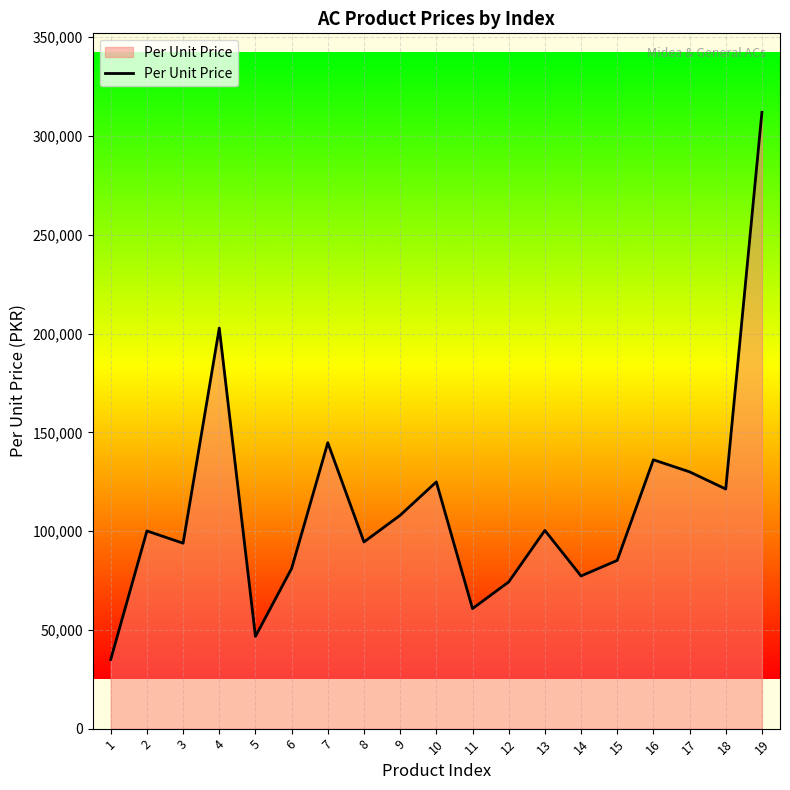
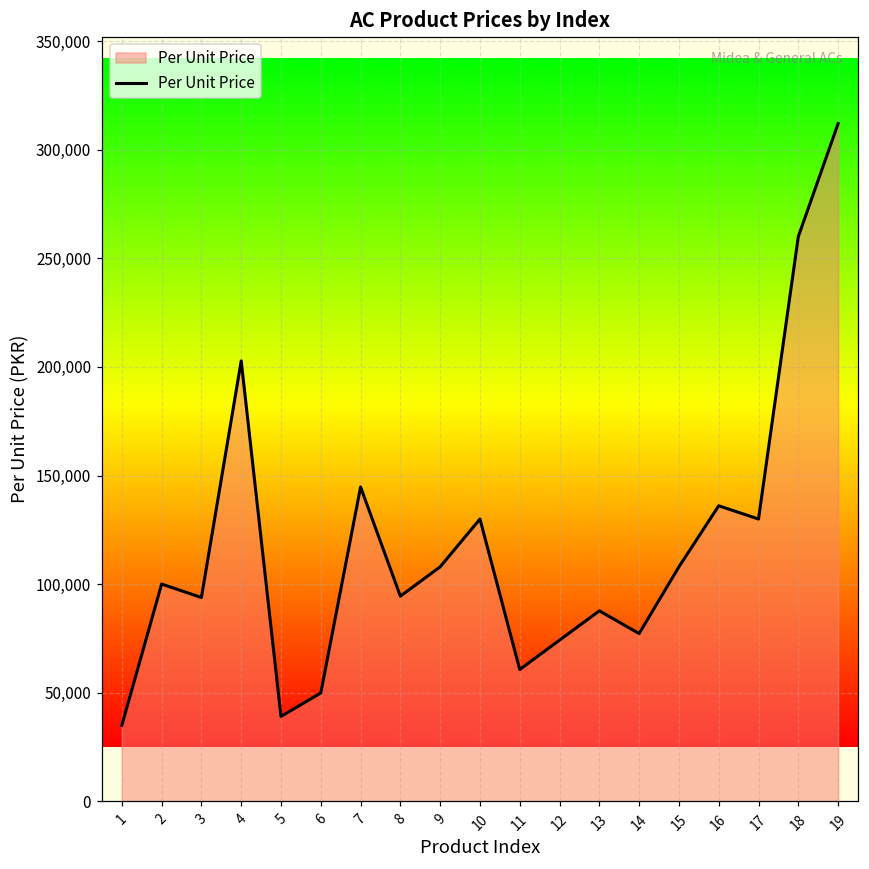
5: 47,000 -> 39,000
6: 81,000 -> 50,000
10: 125,000 -> 130,000
13: 100,000 -> 88,000
15: 85,000 -> 108,000
18: 121,000 -> 260,000
